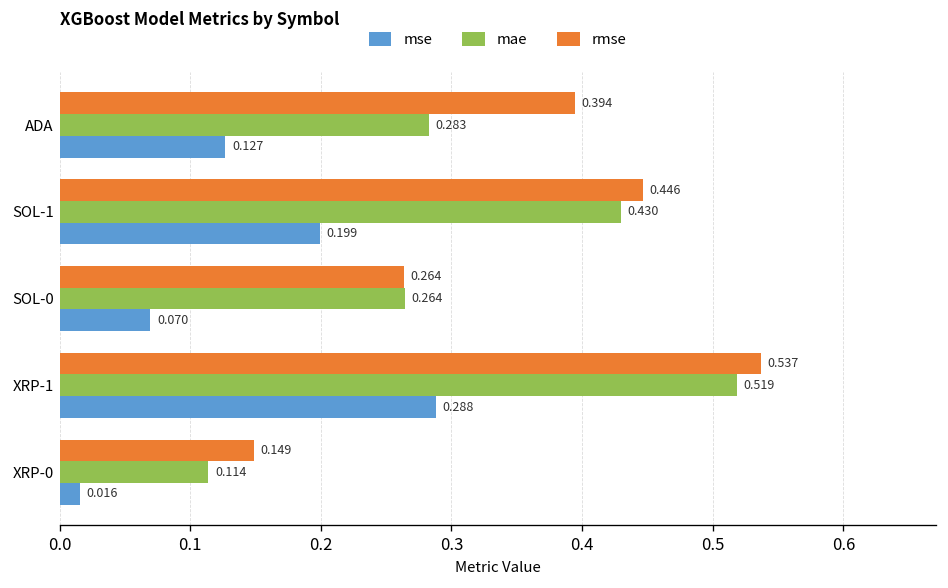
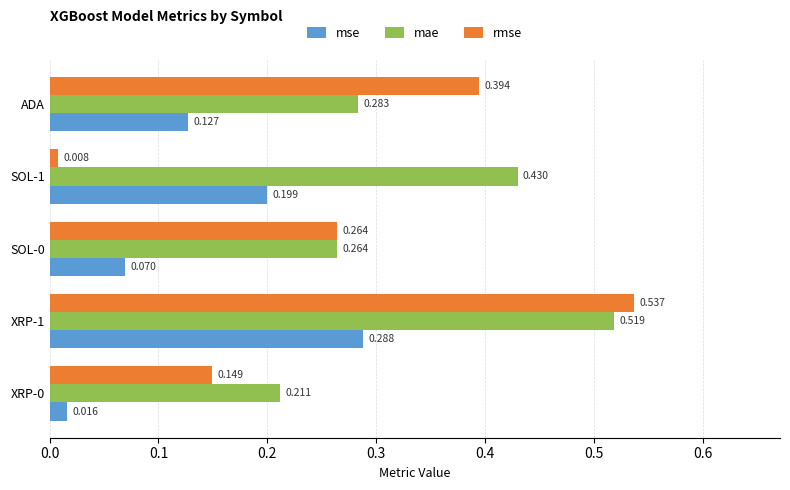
rmse, SOL-1: 0.446 -> 0.008
mae, XRP-0: 0.114 -> 0.211
